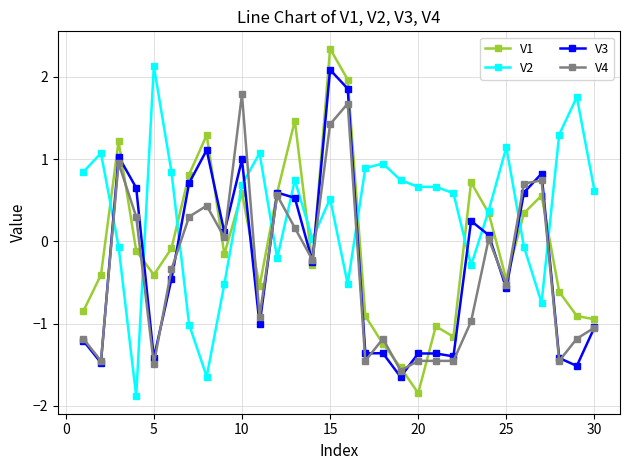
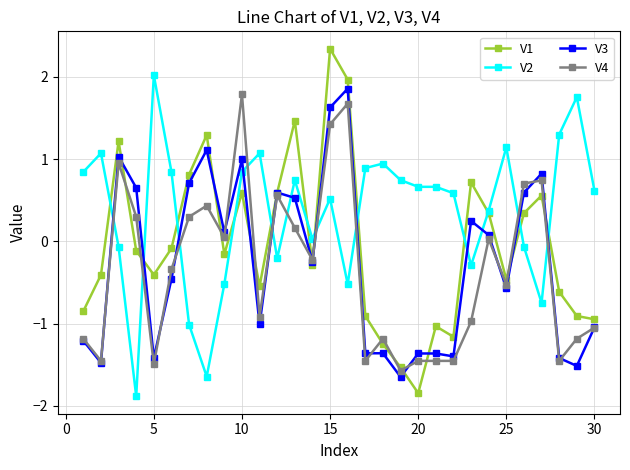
V2, 5: 2.1 -> 2.0
V2, 10: 0.7 -> 0.8
V3, 15: 2.1 -> 1.6
